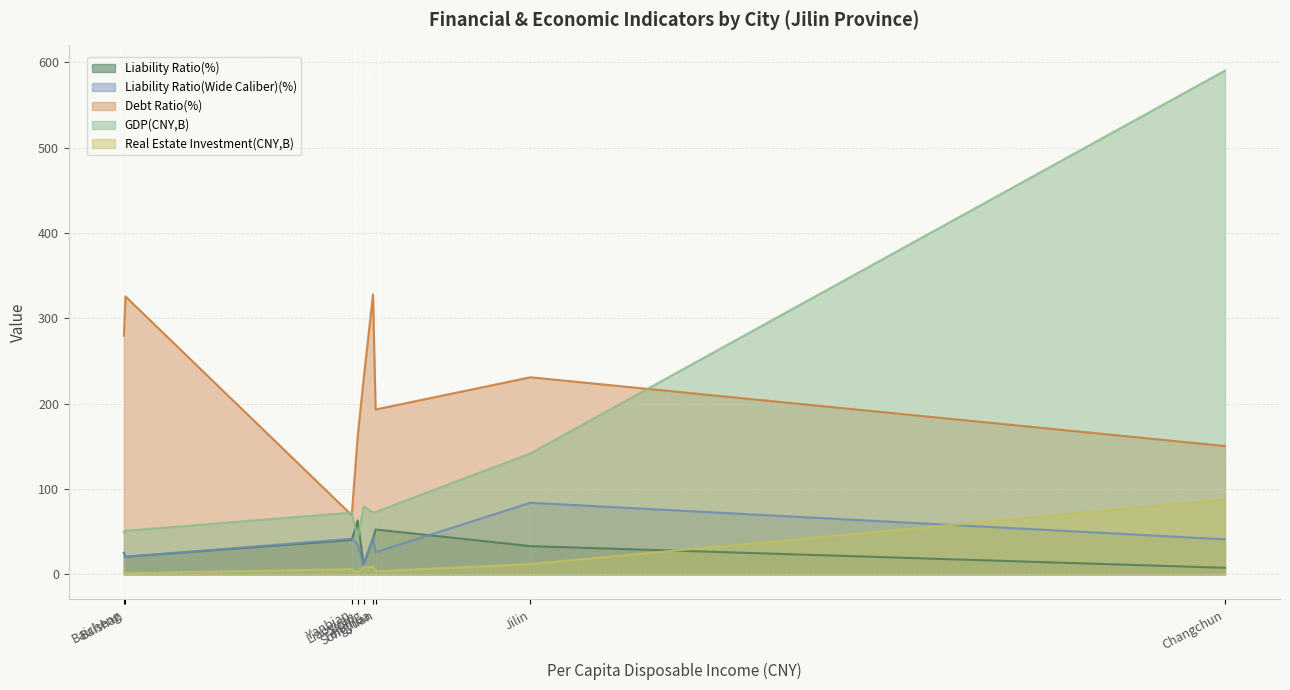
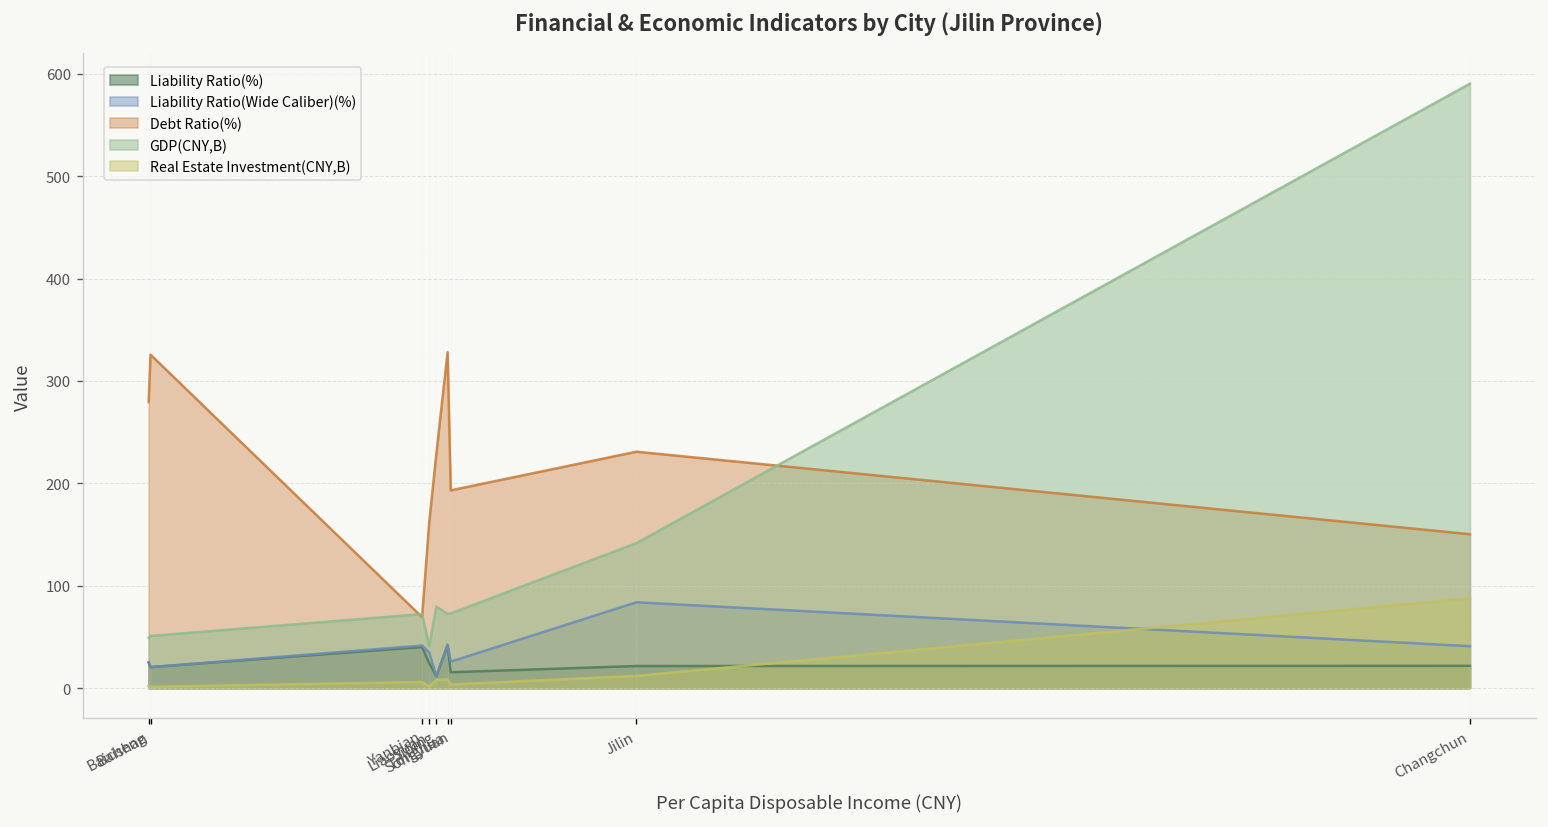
Liability Ratio(%), Liaoyuan: 60 -> 20
Liability Ratio(%), Songyuan: 50 -> 20
Liability Ratio(%), Jilin: 30 -> 20
Liability Ratio(%), Changchun: 10 -> 20
